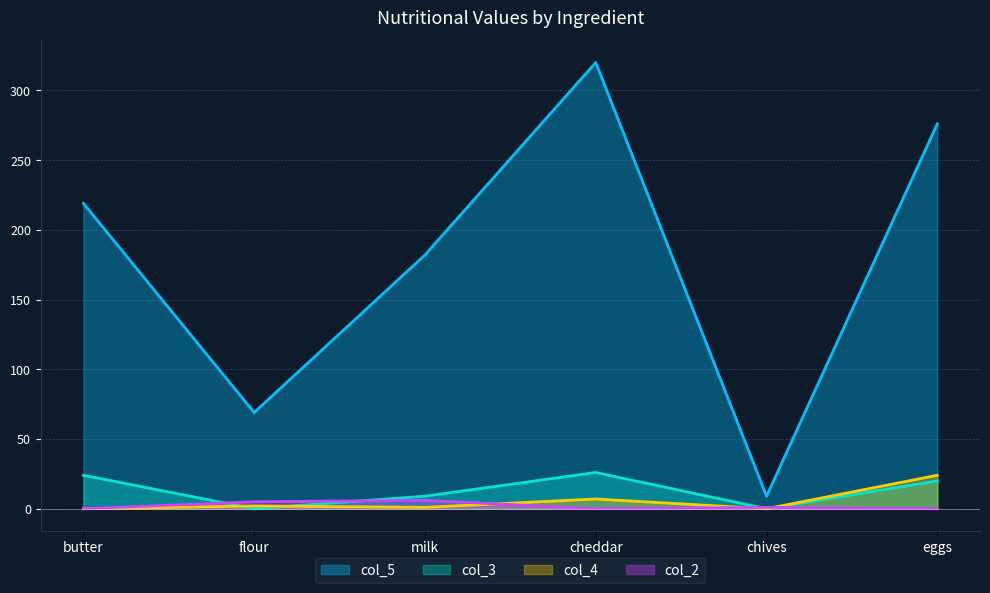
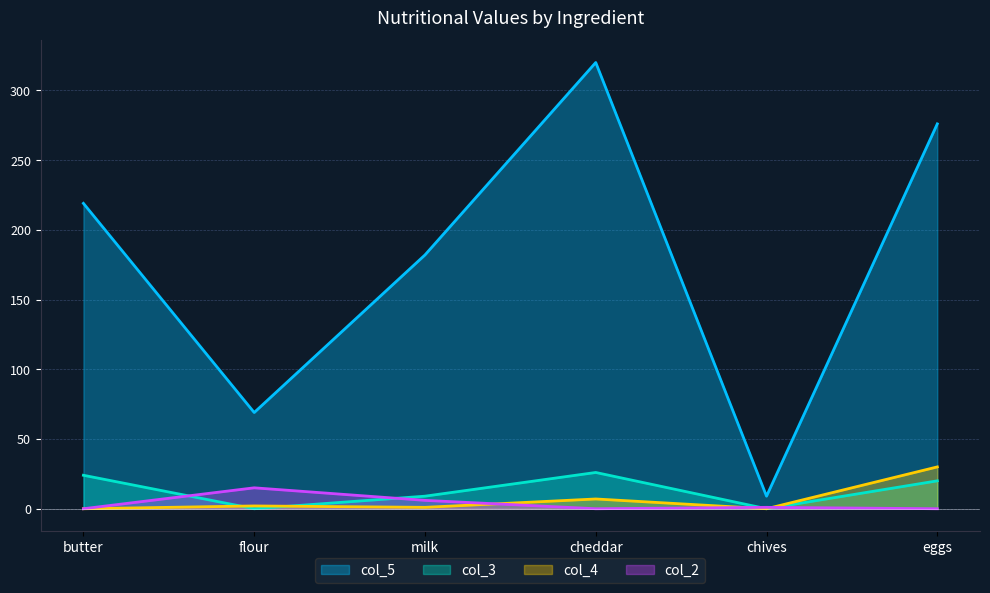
col_2, flour: 5 -> 15
col_4, eggs: 24 -> 30
